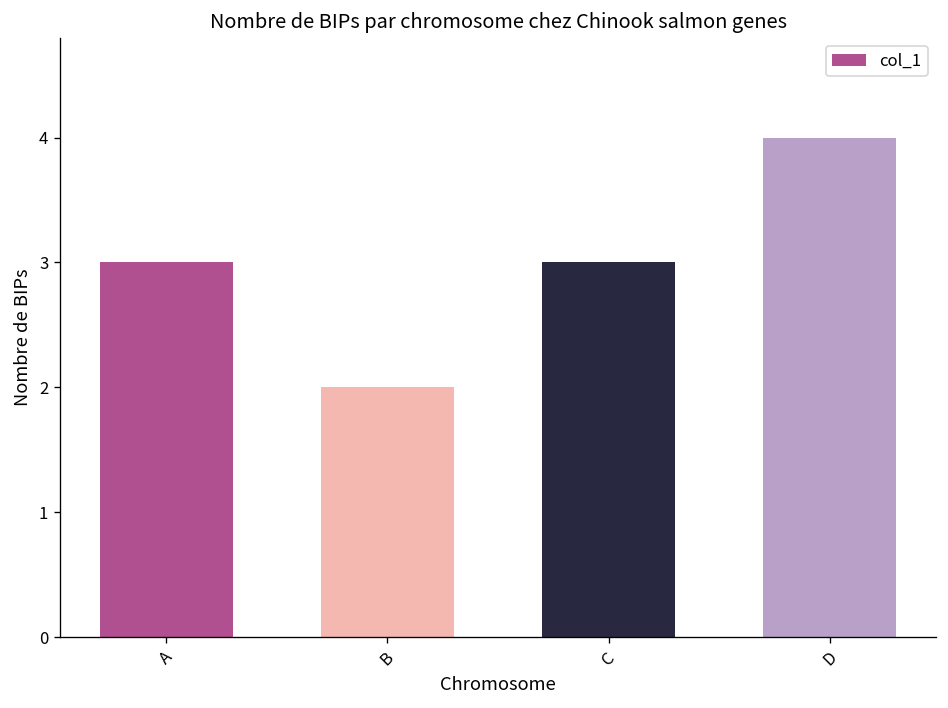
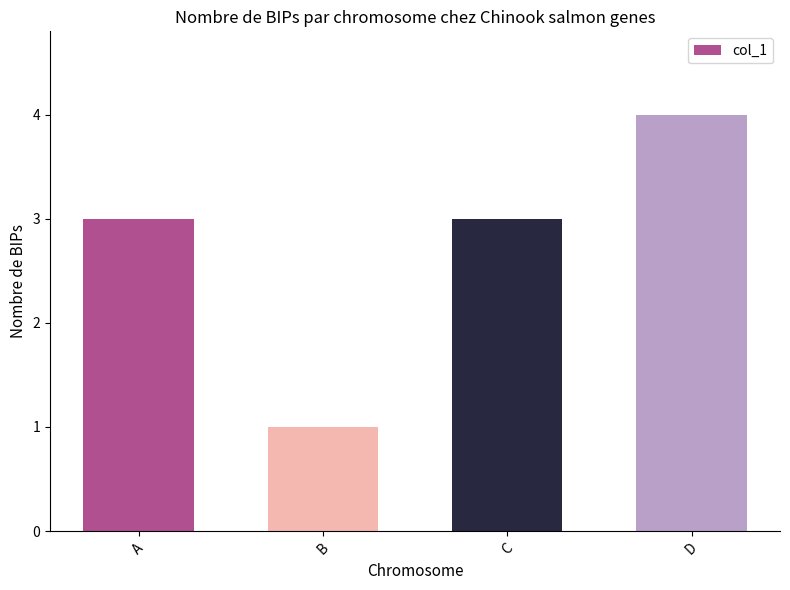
B: 2 -> 1
